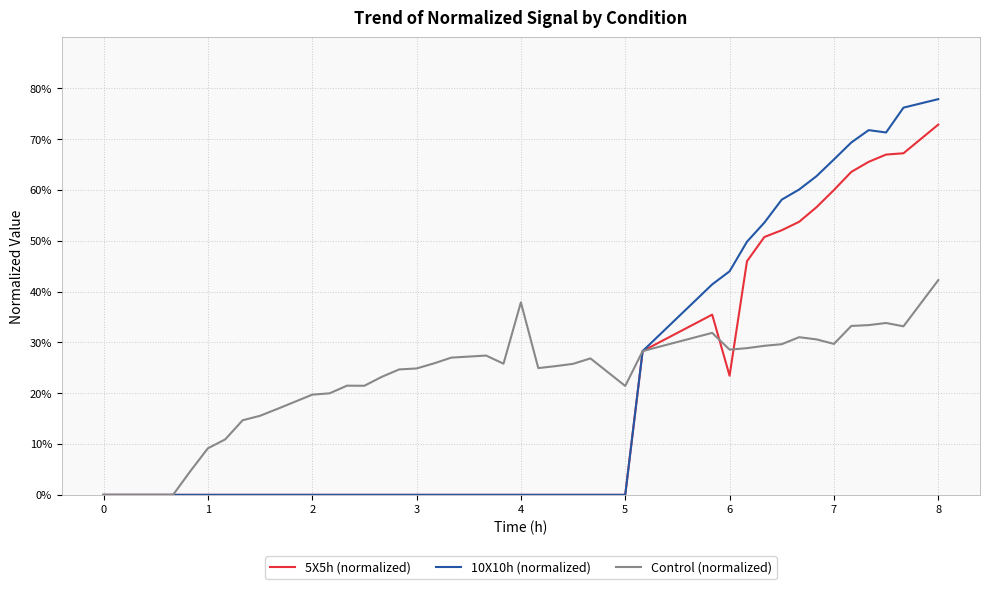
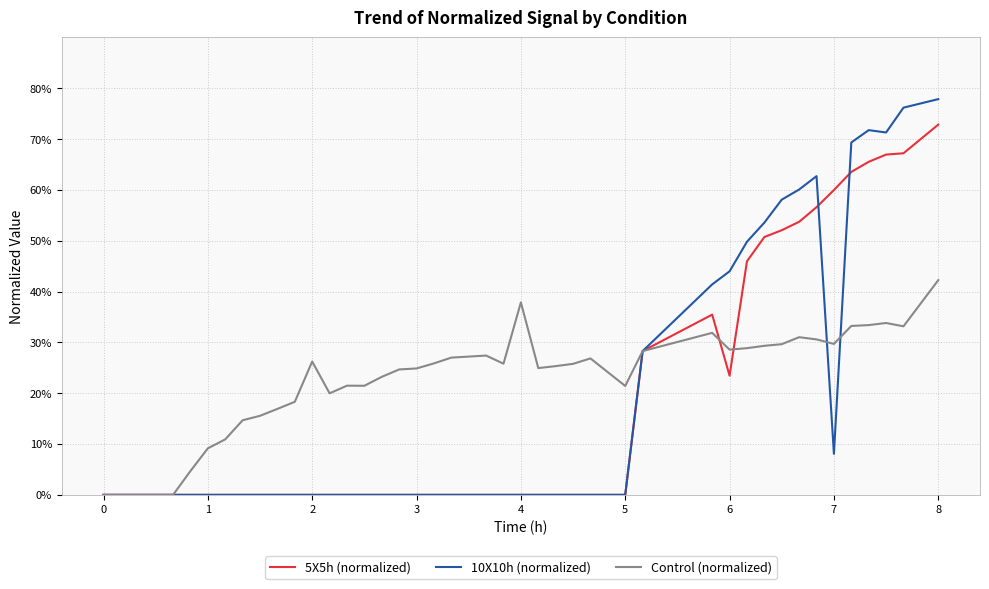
Control (normalized), 2: 20% -> 26%
10X10h (normalized), 7: 66% -> 8%
